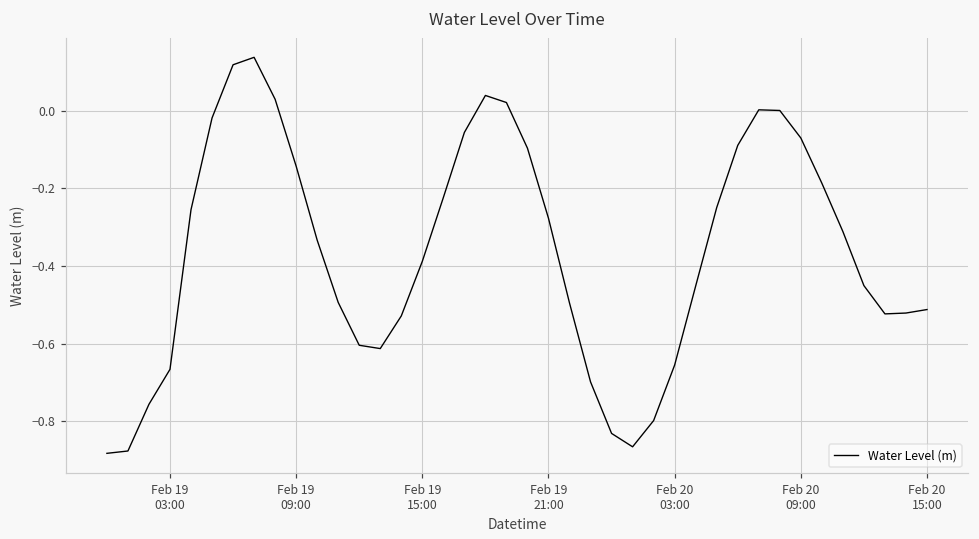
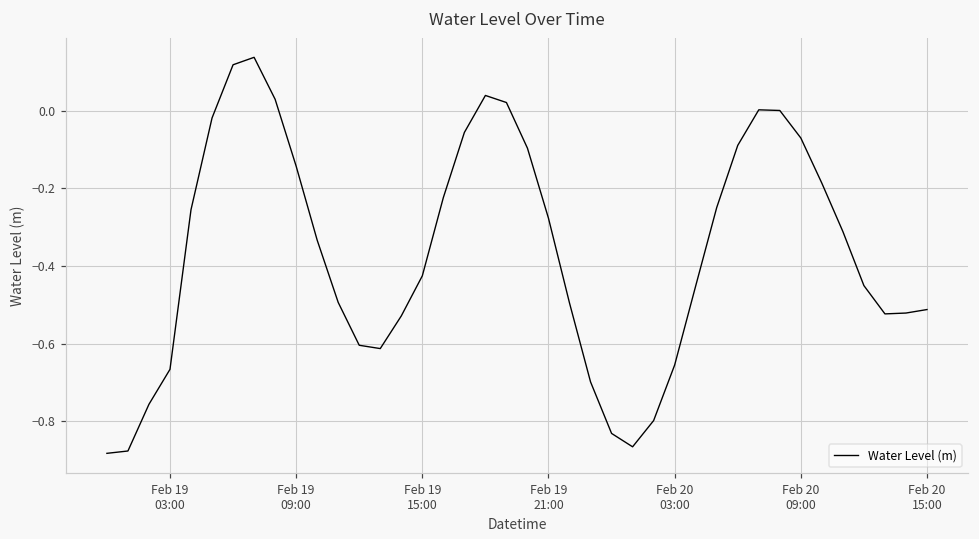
Feb 19 15:00: -0.39 -> -0.43
